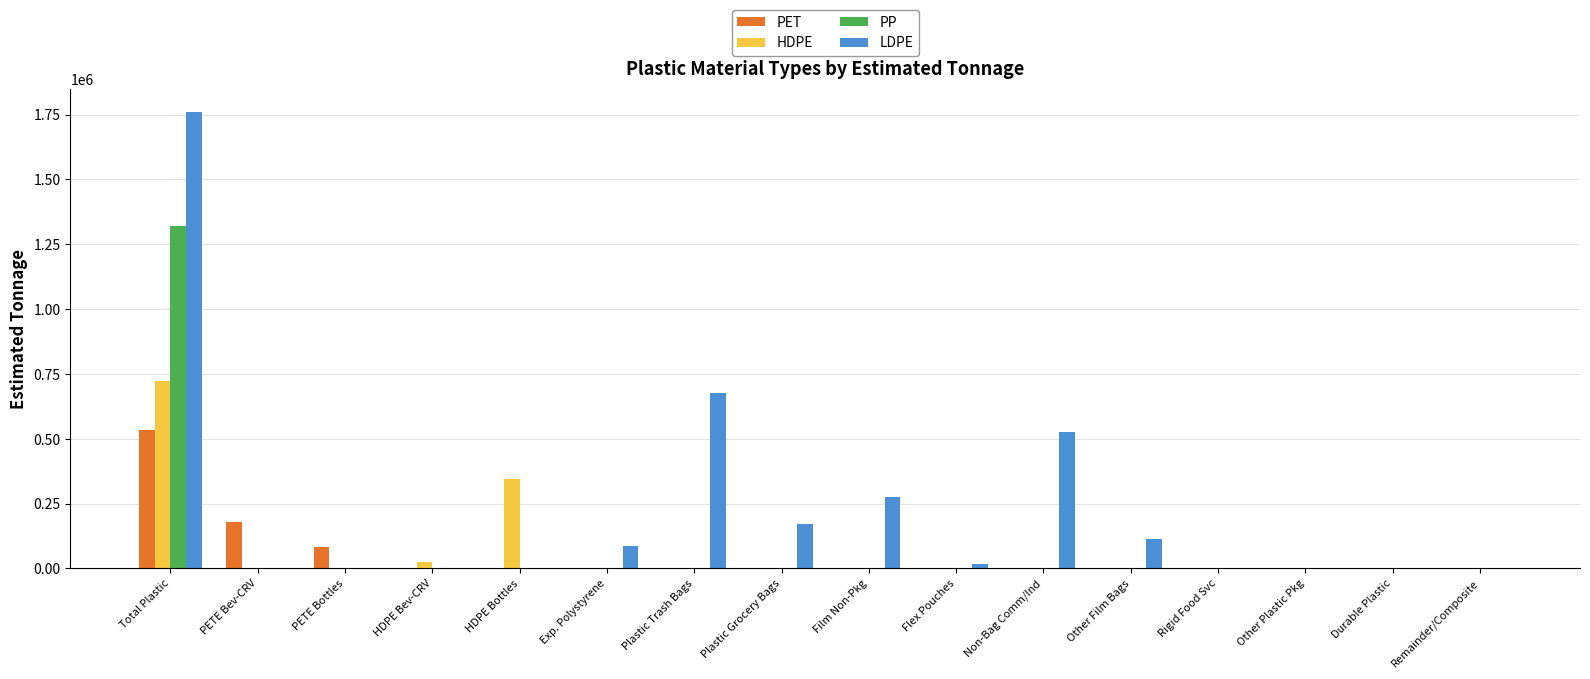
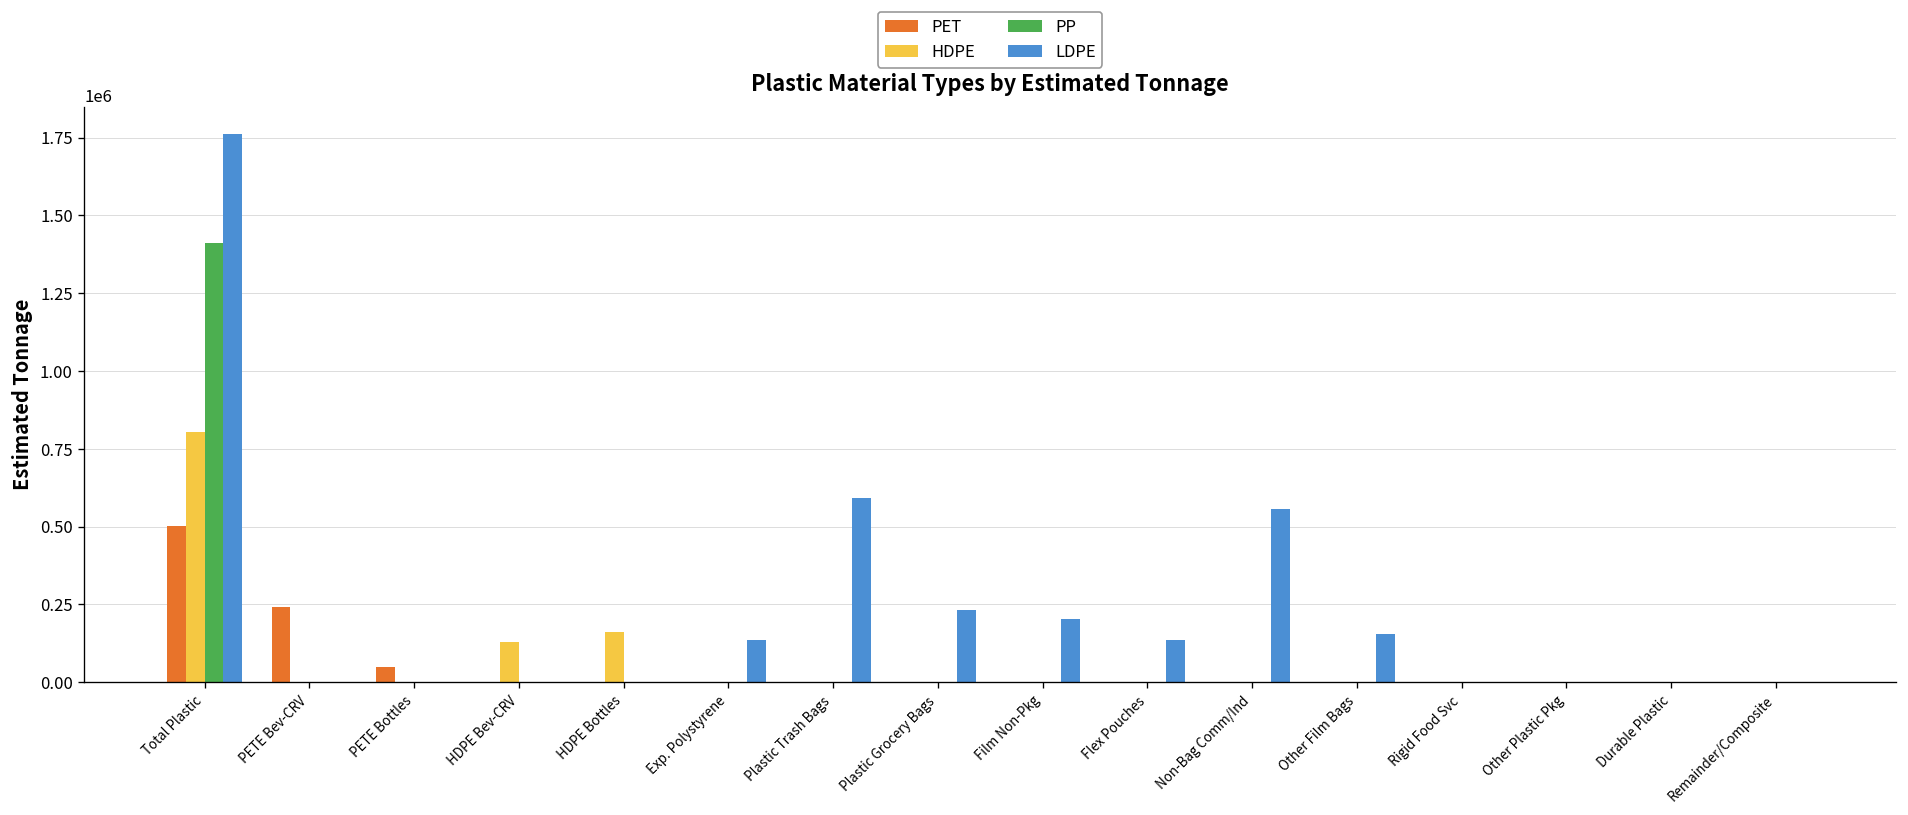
PET, Total Plastic: 530000 -> 500000
HDPE, Total Plastic: 720000 -> 800000
PP, Total Plastic: 1320000 -> 1410000
PET, PETE Bev-CRV: 180000 -> 240000
PET, PETE Bottles: 80000 -> 50000
HDPE, HDPE Bev-CRV: 20000 -> 130000
HDPE, HDPE Bottles: 350000 -> 160000
LDPE, Exp. Polystyrene: 90000 -> 140000
LDPE, Plastic Trash Bags: 680000 -> 590000
LDPE, Plastic Grocery Bags: 170000 -> 230000
LDPE, Film Non-Pkg: 270000 -> 200000
LDPE, Flex Pouches: 20000 -> 140000
LDPE, Non-Bag Comm/Ind: 520000 -> 560000
LDPE, Other Film Bags: 110000 -> 160000
